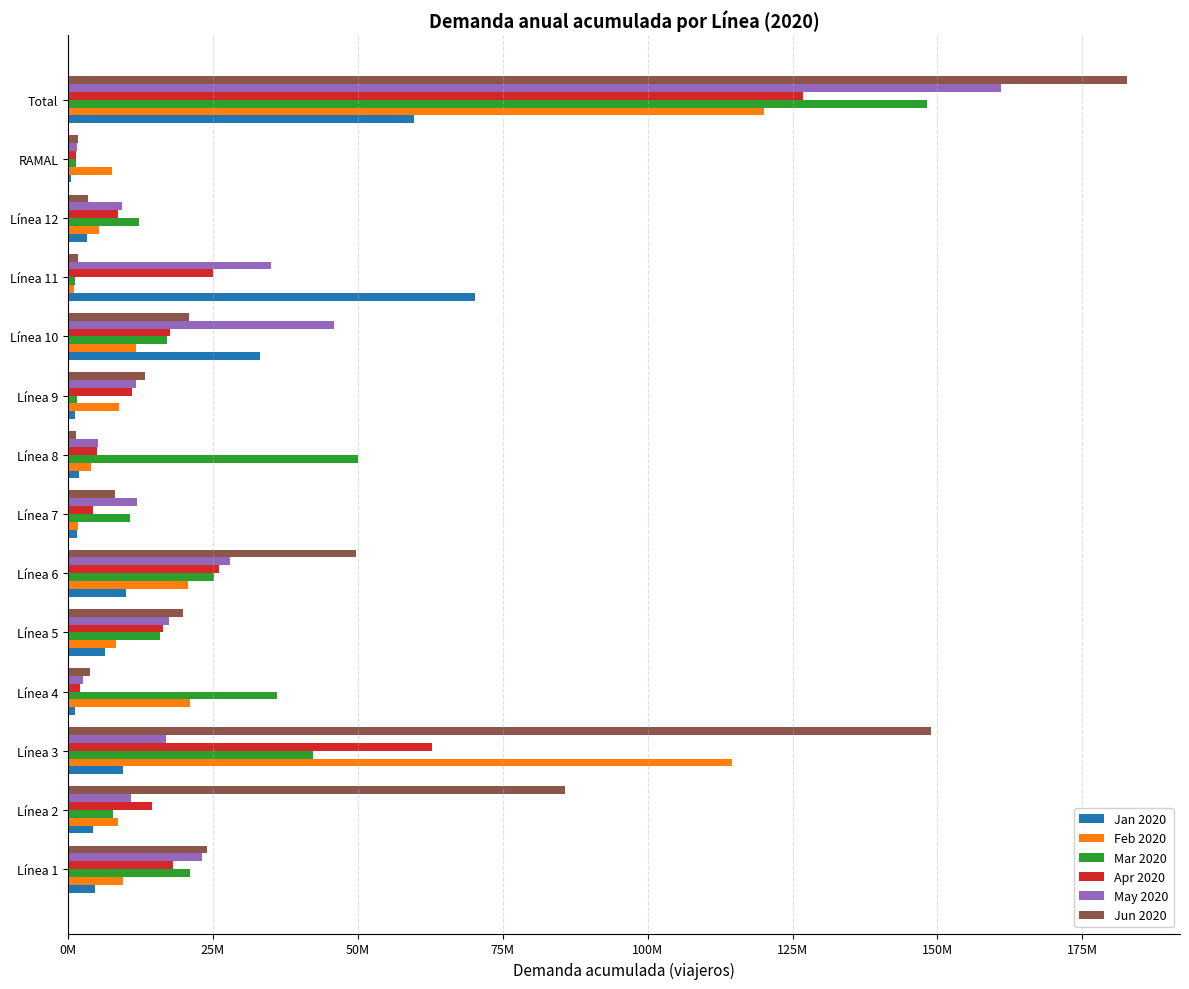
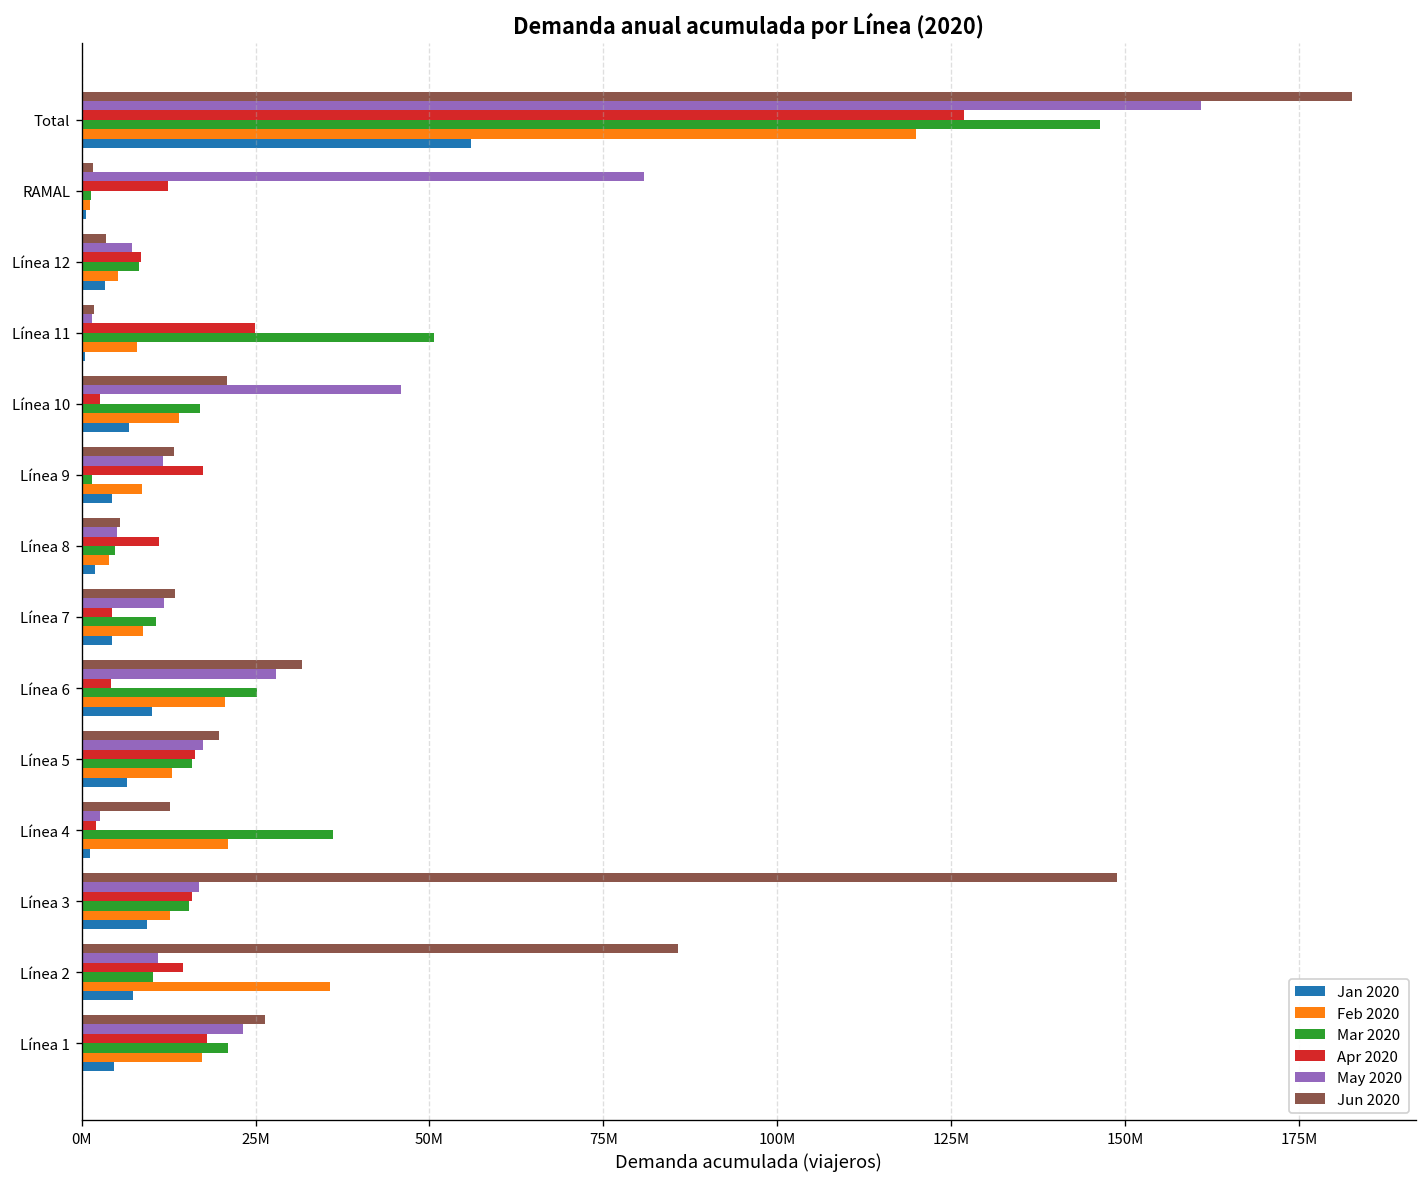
Mar 2020, Total: 148000000 -> 146000000
Jan 2020, Total: 60000000 -> 56000000
May 2020, RAMAL: 1000000 -> 81000000
Apr 2020, RAMAL: 1000000 -> 12000000
Feb 2020, RAMAL: 8000000 -> 1000000
May 2020, Línea 12: 9000000 -> 7000000
Mar 2020, Línea 12: 12000000 -> 8000000
May 2020, Línea 11: 35000000 -> 1000000
Mar 2020, Línea 11: 1000000 -> 51000000
Feb 2020, Línea 11: 1000000 -> 8000000
Jan 2020, Línea 11: 70000000 -> 1000000
Apr 2020, Línea 10: 18000000 -> 3000000
Feb 2020, Línea 10: 12000000 -> 14000000
Jan 2020, Línea 10: 33000000 -> 7000000
Apr 2020, Línea 9: 11000000 -> 17000000
Jan 2020, Línea 9: 1000000 -> 4000000
Jun 2020, Línea 8: 1000000 -> 6000000
Apr 2020, Línea 8: 5000000 -> 11000000
Mar 2020, Línea 8: 50000000 -> 5000000
Jun 2020, Línea 7: 8000000 -> 13000000
Feb 2020, Línea 7: 2000000 -> 9000000
Jan 2020, Línea 7: 2000000 -> 4000000
Jun 2020, Línea 6: 50000000 -> 32000000
Apr 2020, Línea 6: 26000000 -> 4000000
Feb 2020, Línea 5: 8000000 -> 13000000
Jun 2020, Línea 4: 4000000 -> 13000000
Apr 2020, Línea 3: 63000000 -> 16000000
Mar 2020, Línea 3: 42000000 -> 15000000
Feb 2020, Línea 3: 115000000 -> 13000000
Mar 2020, Línea 2: 8000000 -> 10000000
Feb 2020, Línea 2: 9000000 -> 36000000
Jan 2020, Línea 2: 4000000 -> 7000000
Jun 2020, Línea 1: 24000000 -> 26000000
Feb 2020, Línea 1: 10000000 -> 17000000
